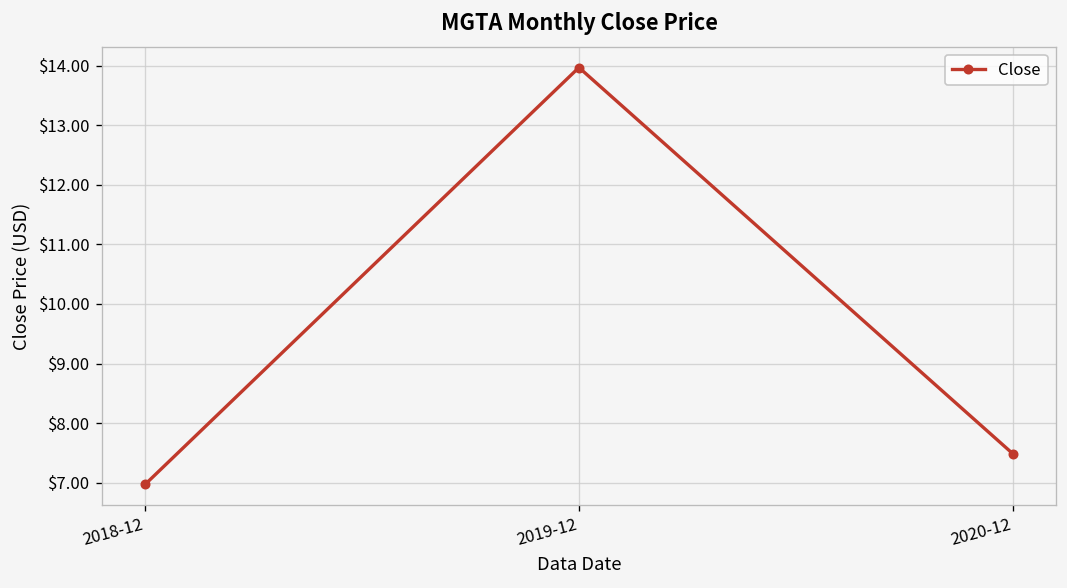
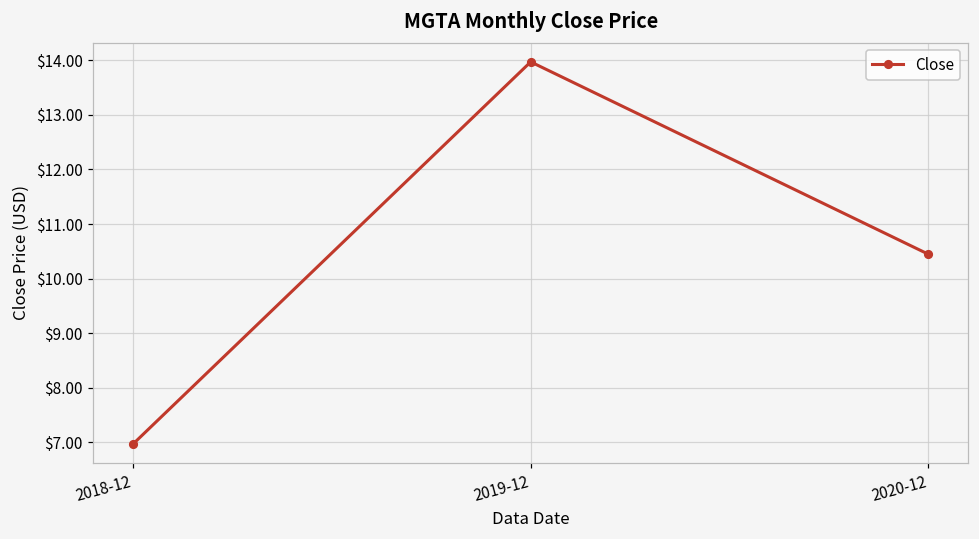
2020-12: $7.5 -> $10.4
